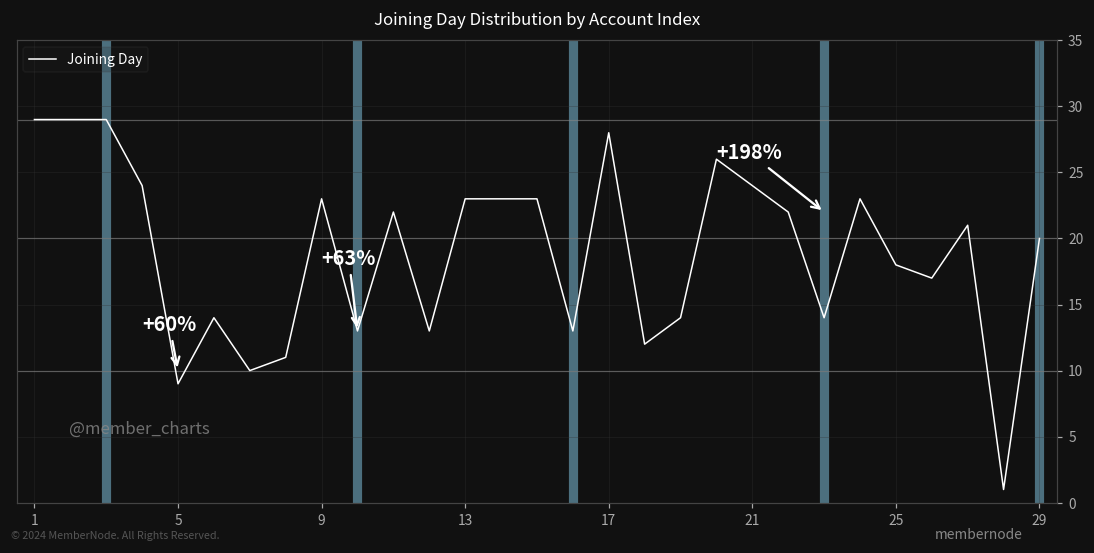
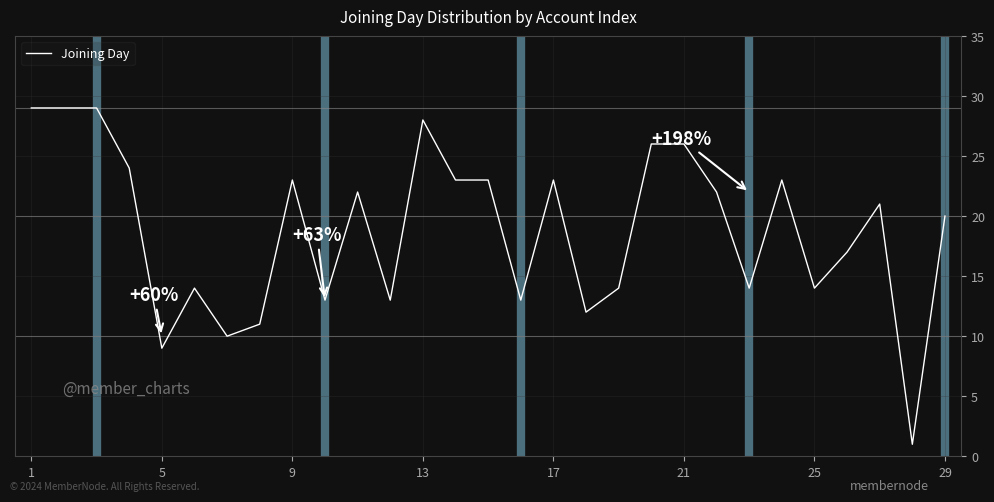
13: 23 -> 28
17: 28 -> 23
21: 24 -> 26
25: 18 -> 14
